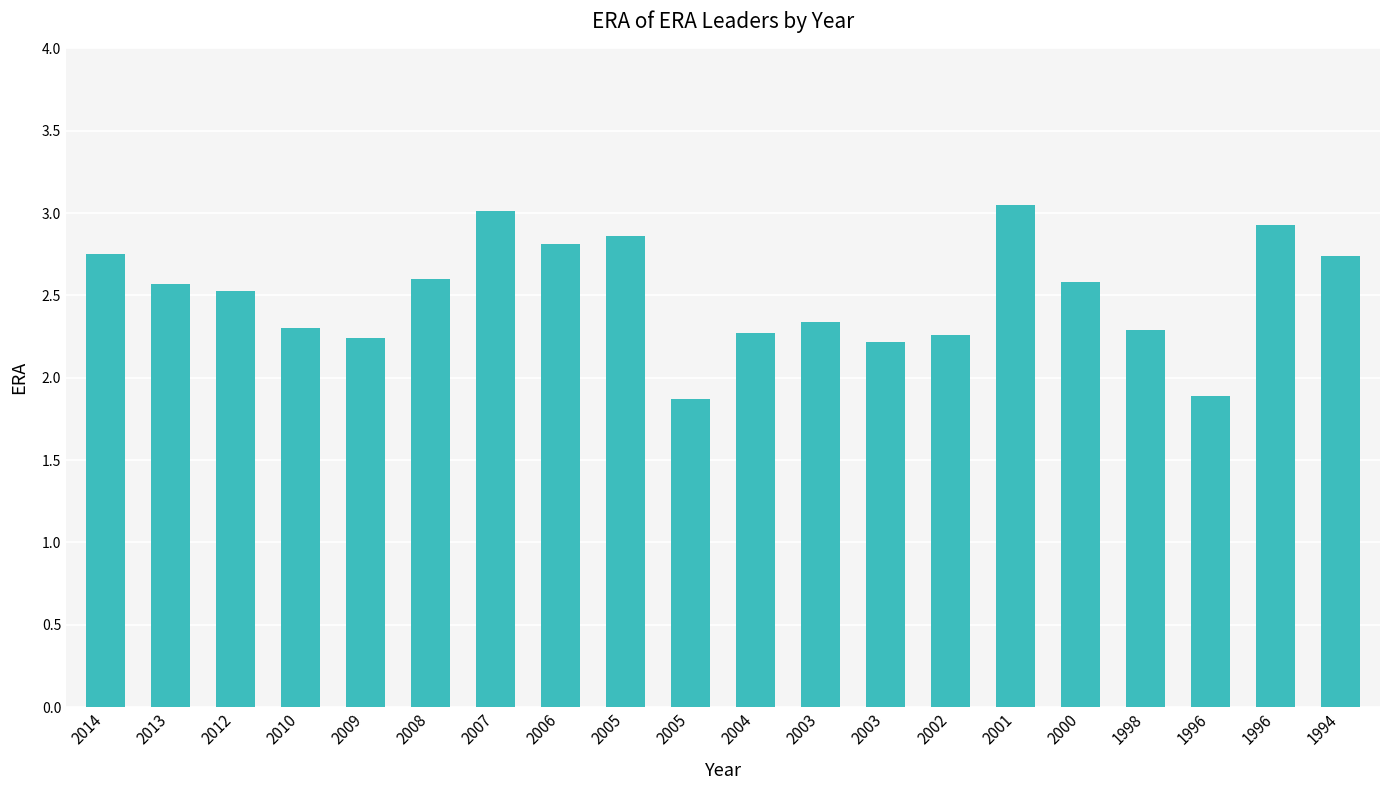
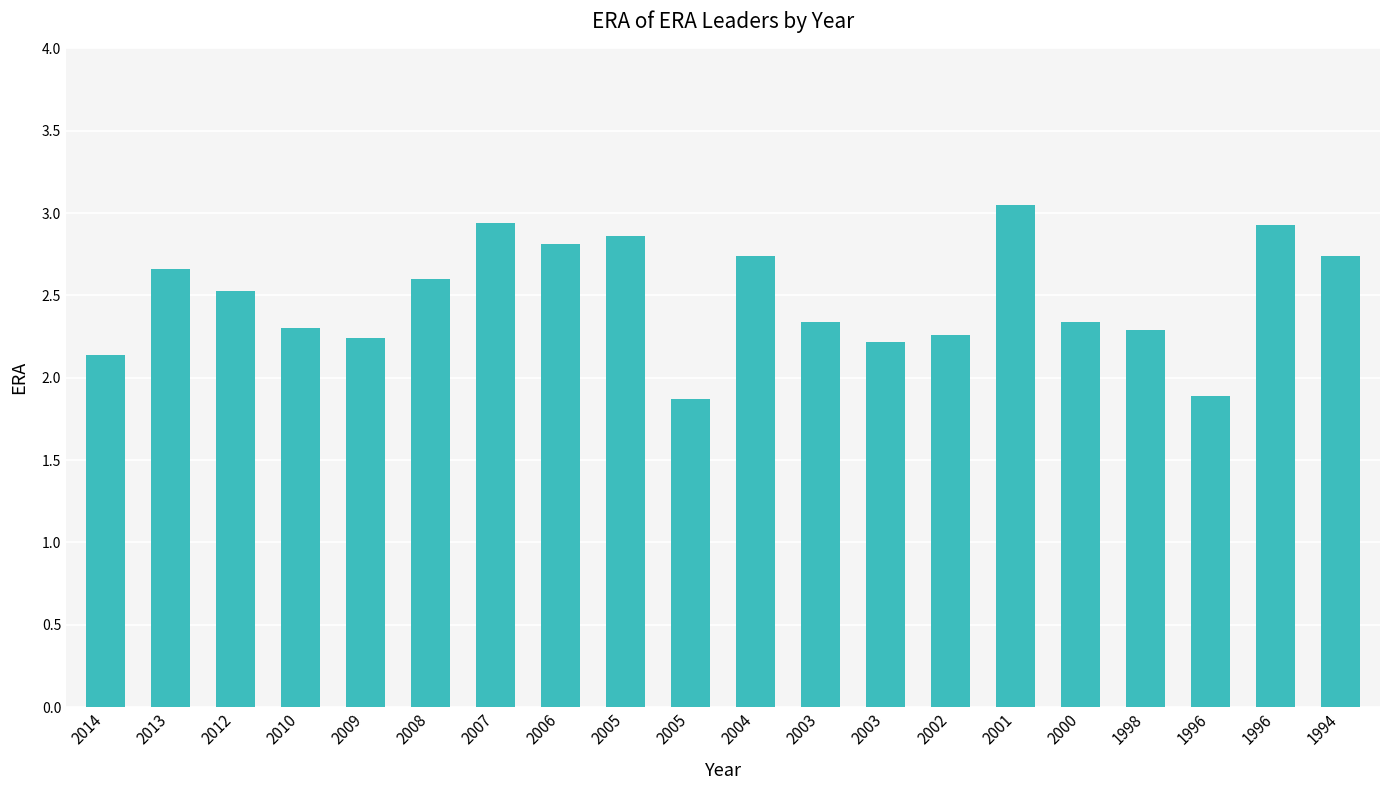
2014: 2.75 -> 2.14
2013: 2.57 -> 2.66
2007: 3.01 -> 2.94
2004: 2.27 -> 2.74
2000: 2.58 -> 2.34
